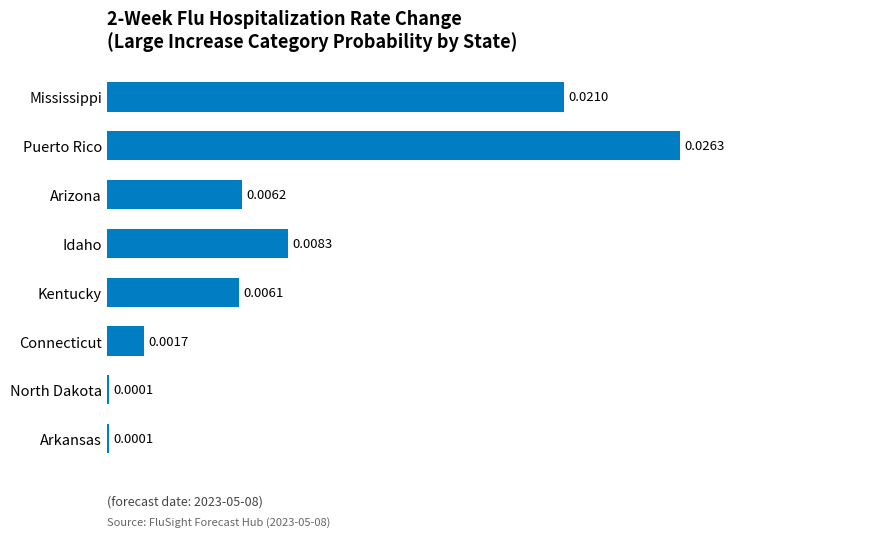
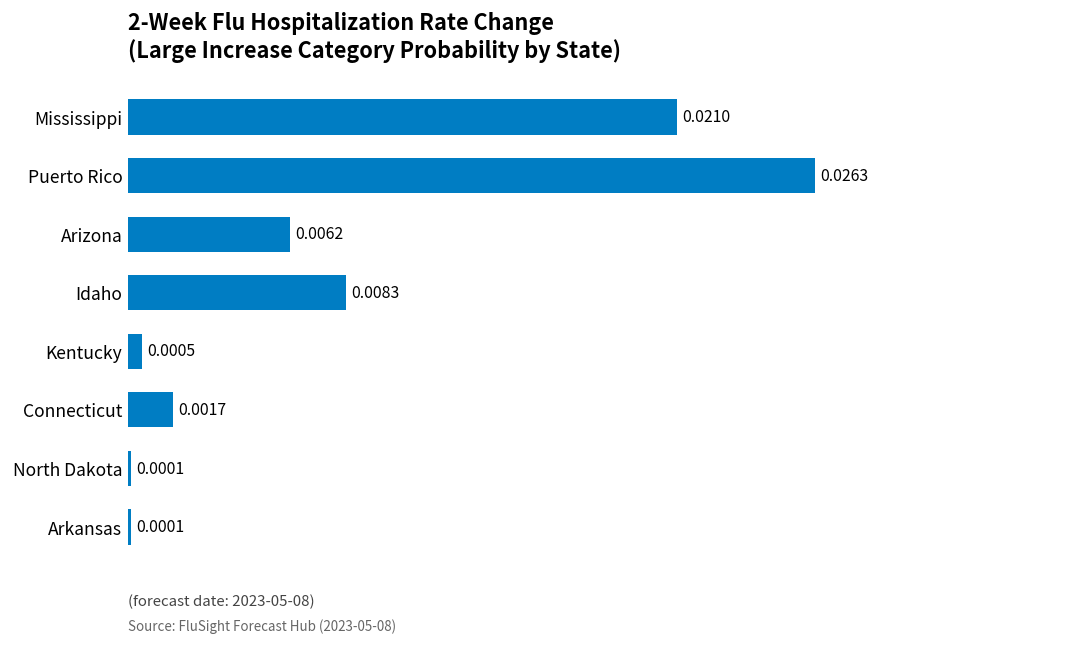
Kentucky: 0.0061 -> 0.0005
